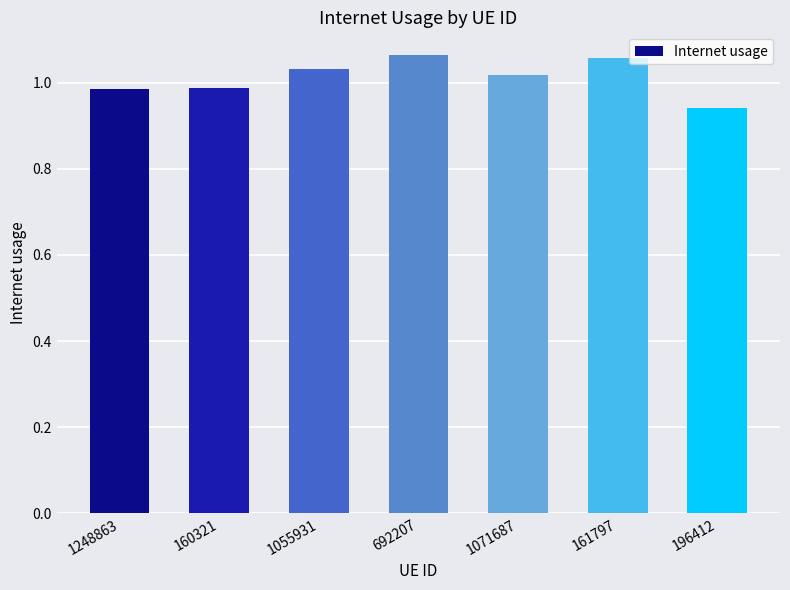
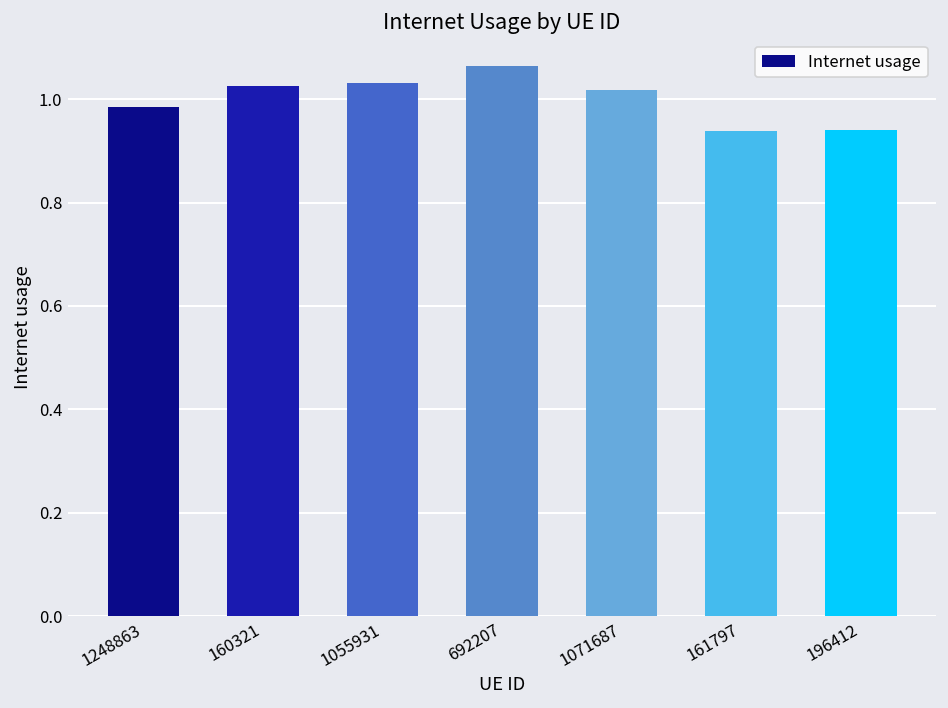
160321: 0.99 -> 1.03
161797: 1.06 -> 0.94
